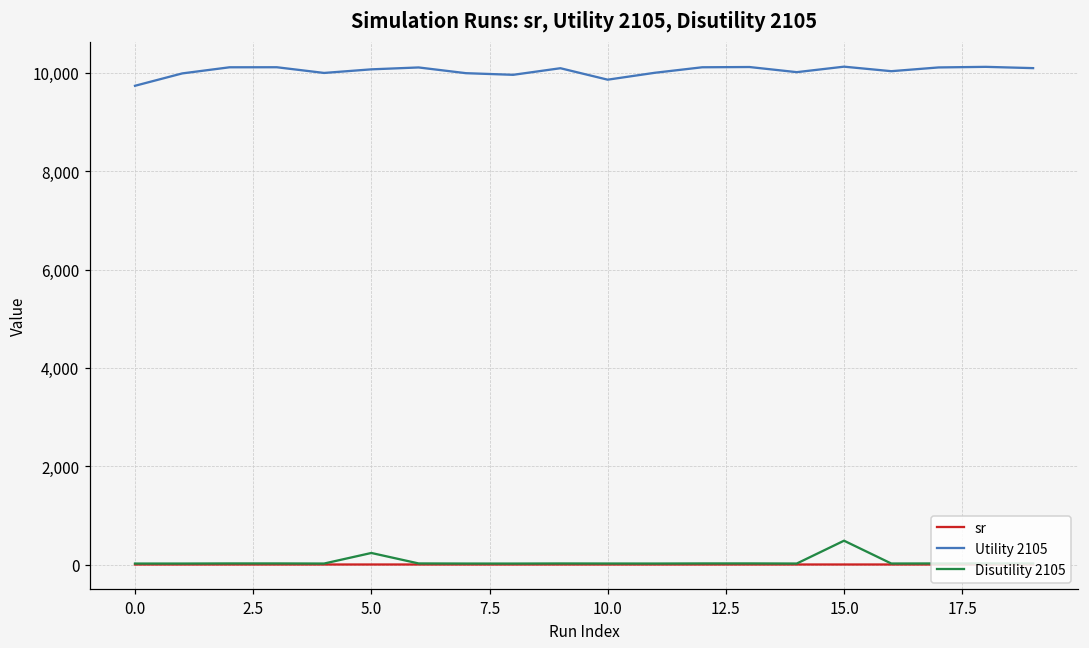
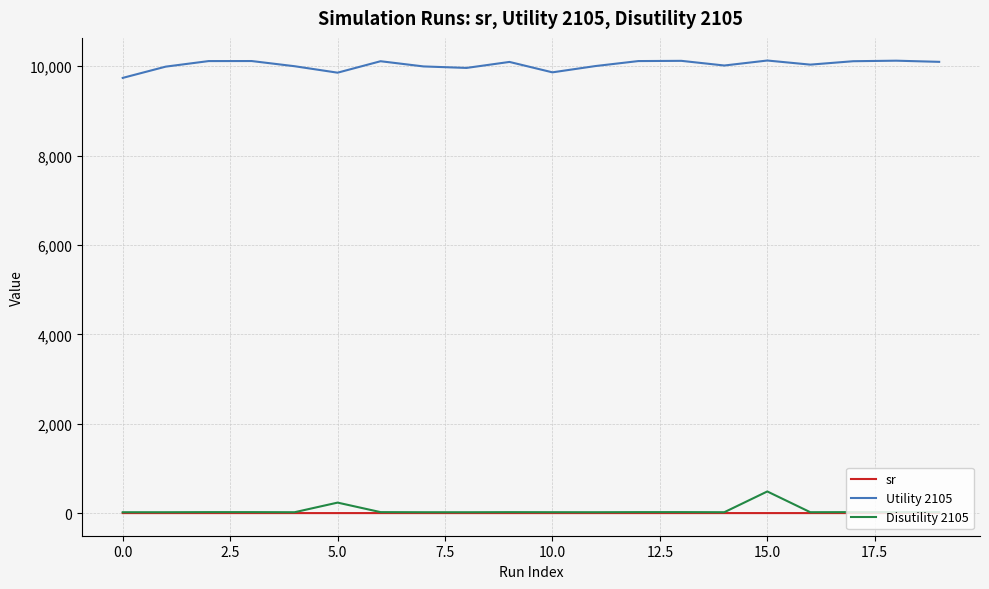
Utility 2105, 5.0: 10,100 -> 9,900
